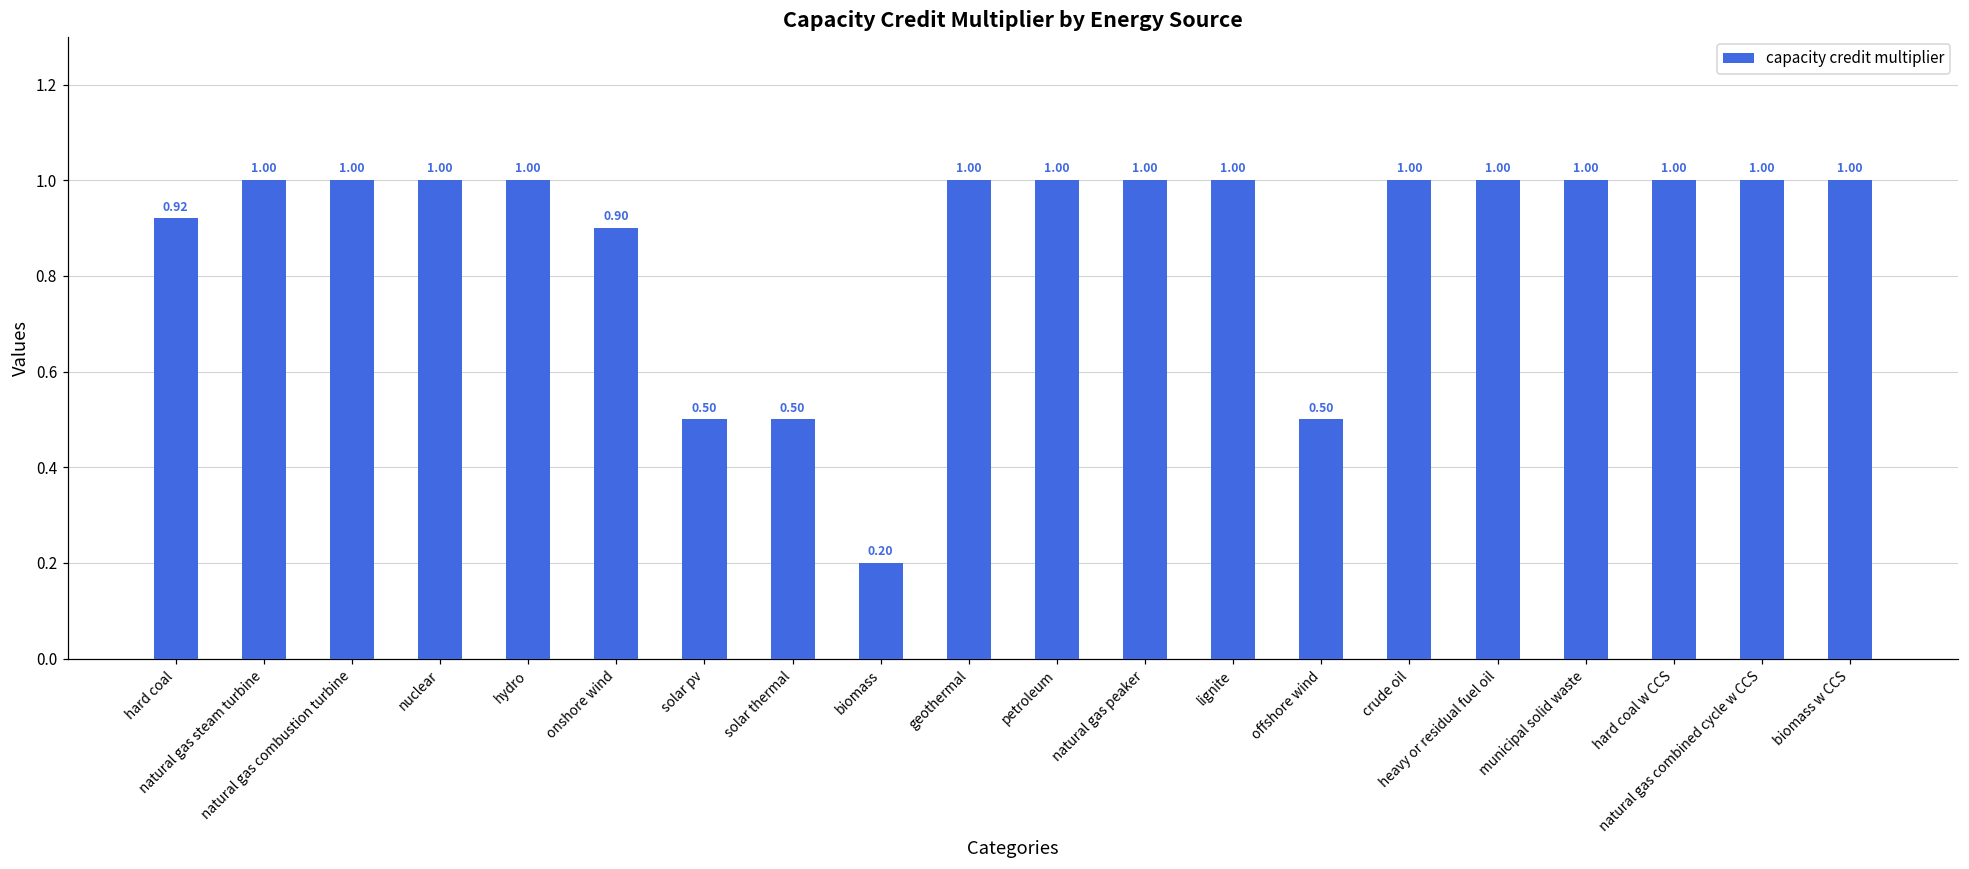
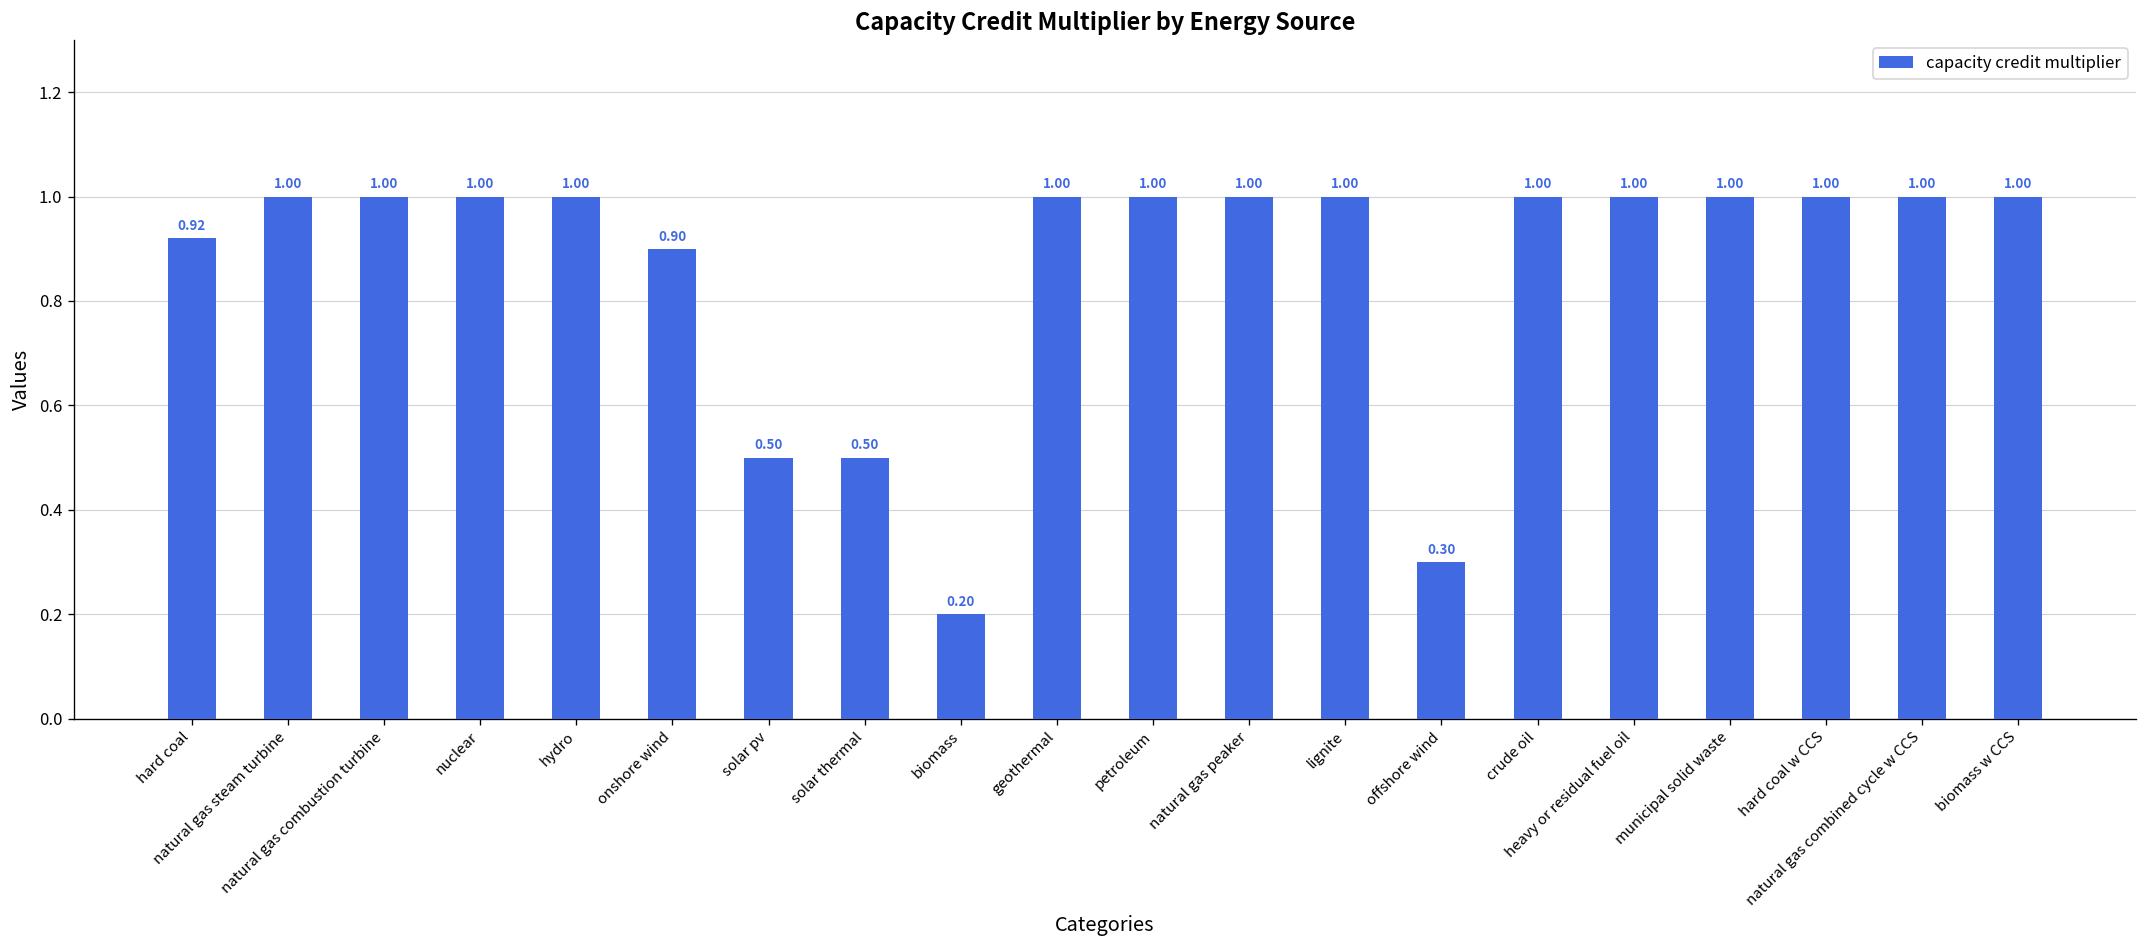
offshore wind: 0.50 -> 0.30
